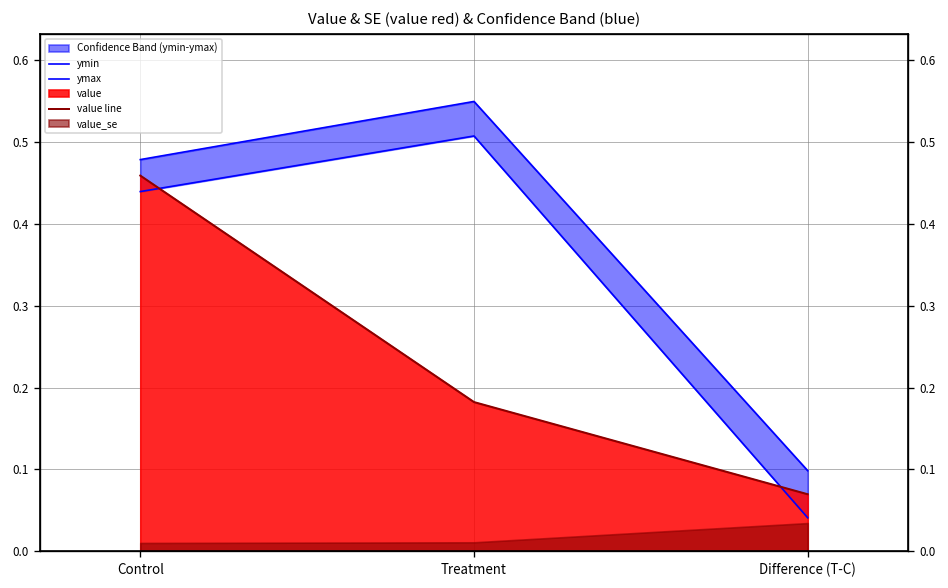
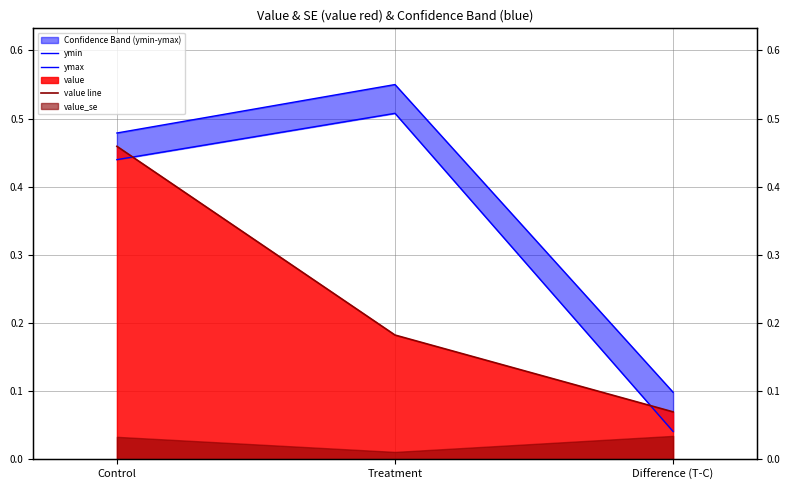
value_se, Control: 0.01 -> 0.03
